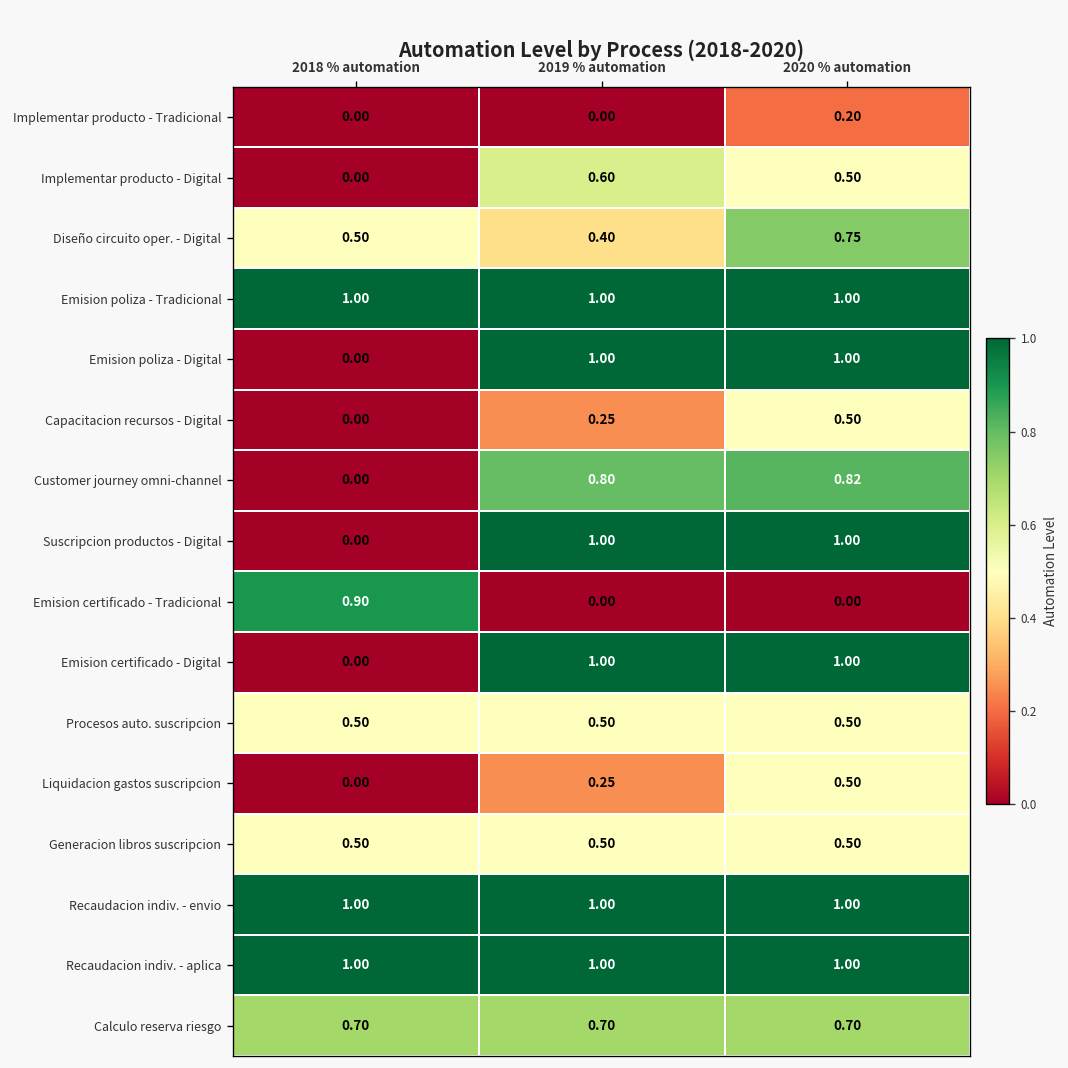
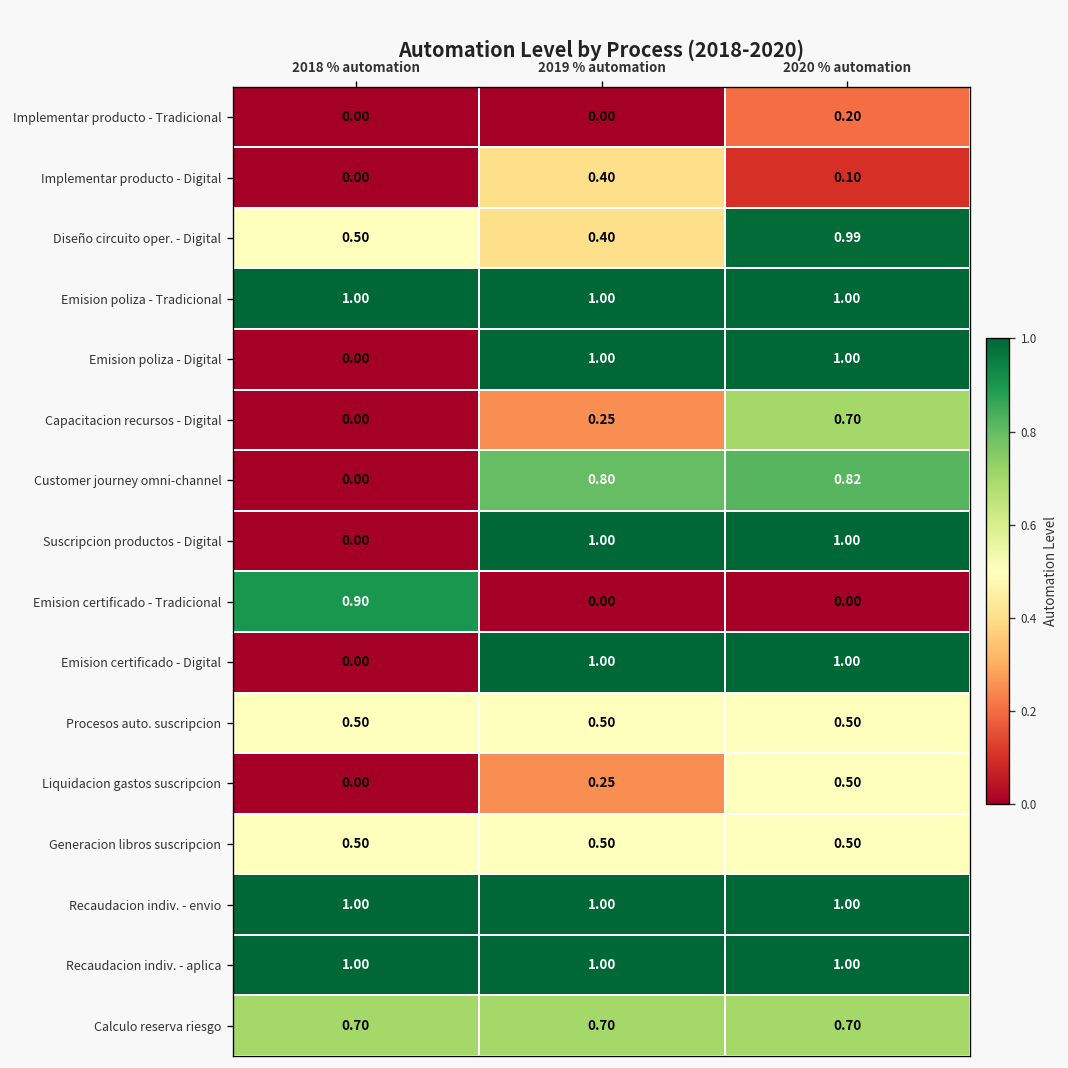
Implementar producto - Digital, 2019 % automation: 0.60 -> 0.40
Implementar producto - Digital, 2020 % automation: 0.50 -> 0.10
Diseño circuito oper. - Digital, 2020 % automation: 0.75 -> 0.99
Capacitacion recursos - Digital, 2020 % automation: 0.50 -> 0.70
